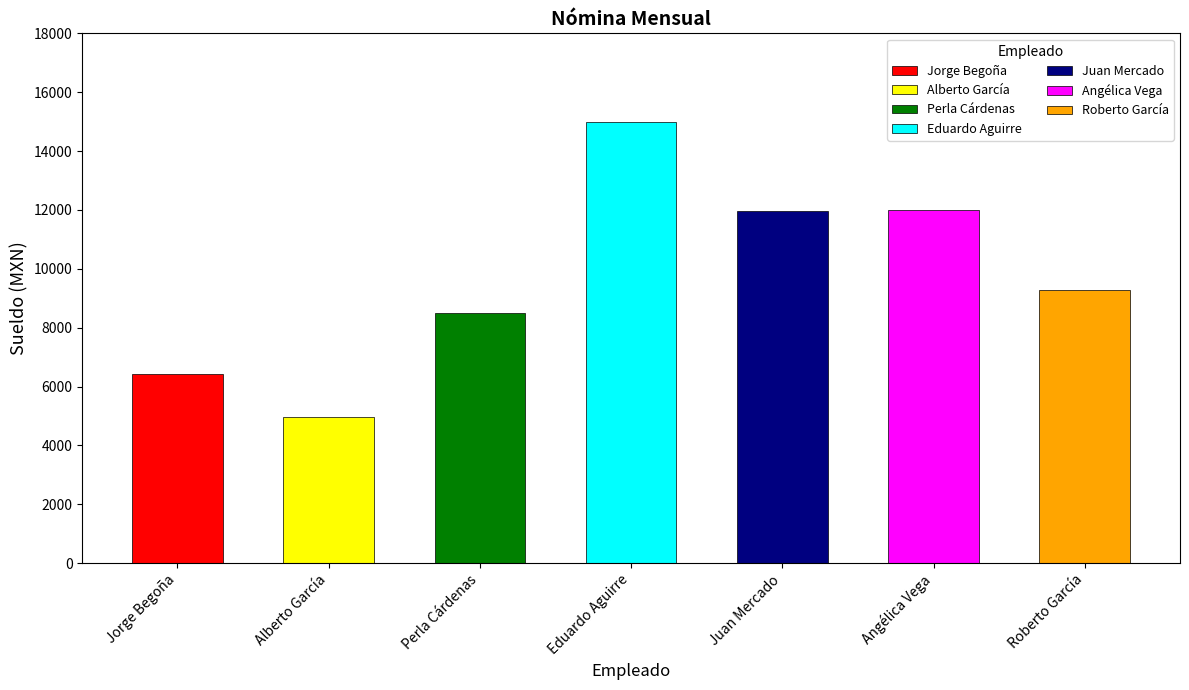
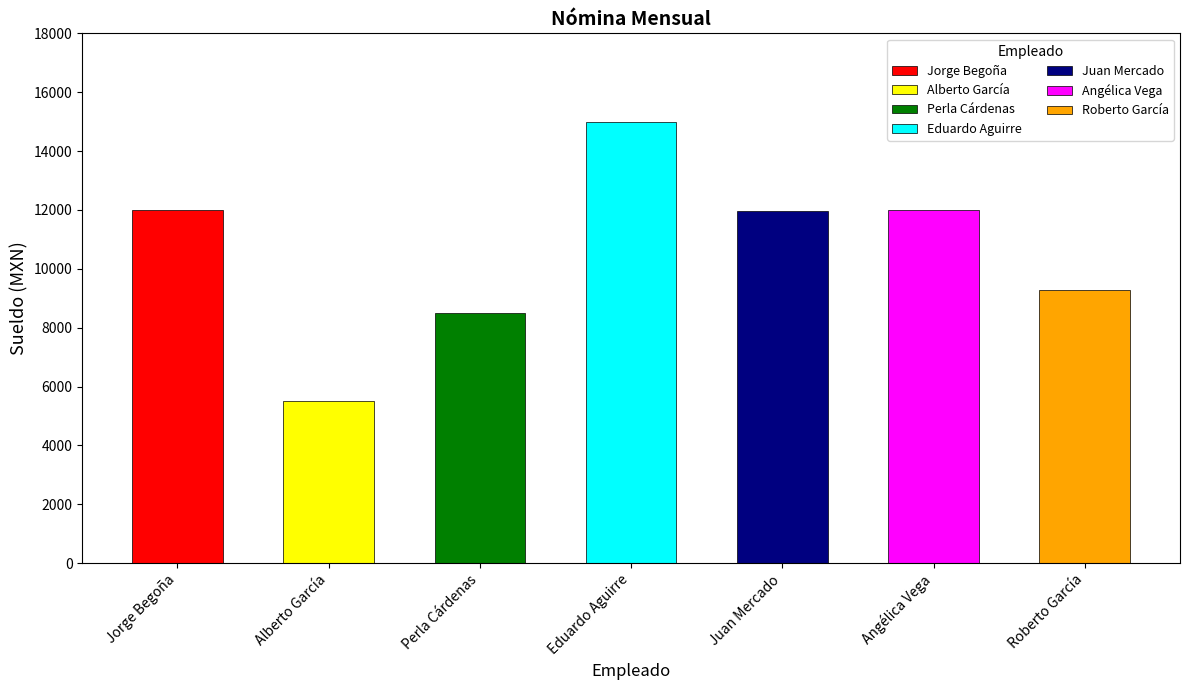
Jorge Begoña: 6400 -> 12000
Alberto García: 5000 -> 5500
